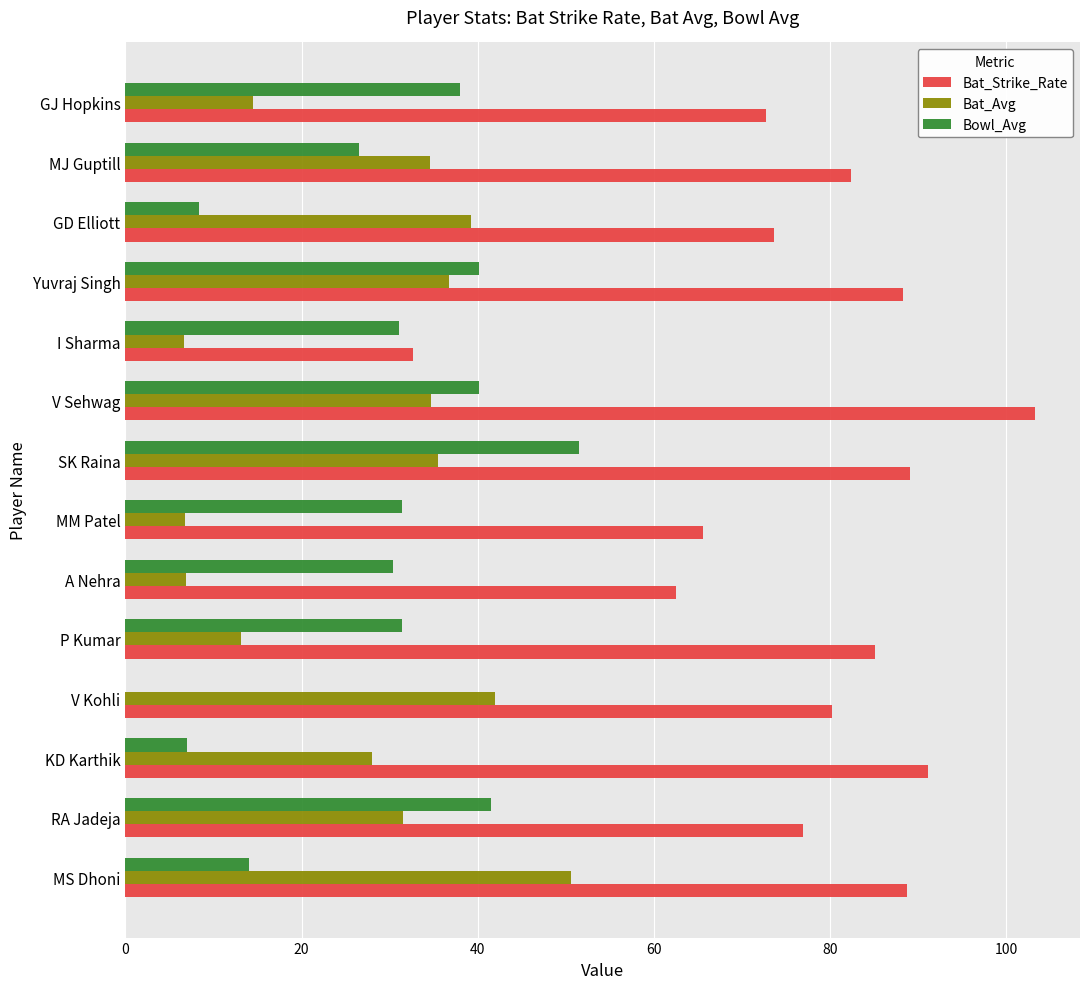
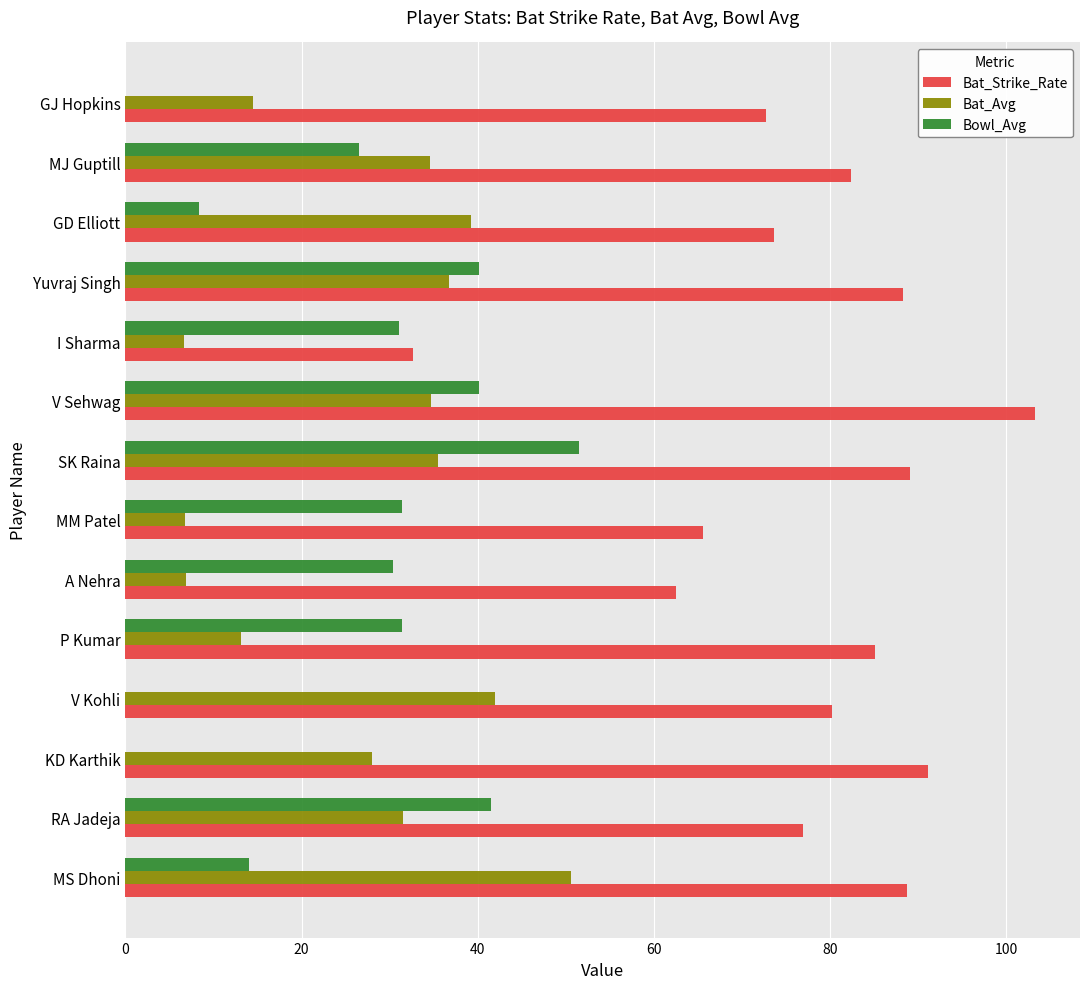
Bowl_Avg, GJ Hopkins: 38 -> 0
Bowl_Avg, KD Karthik: 7 -> 0
